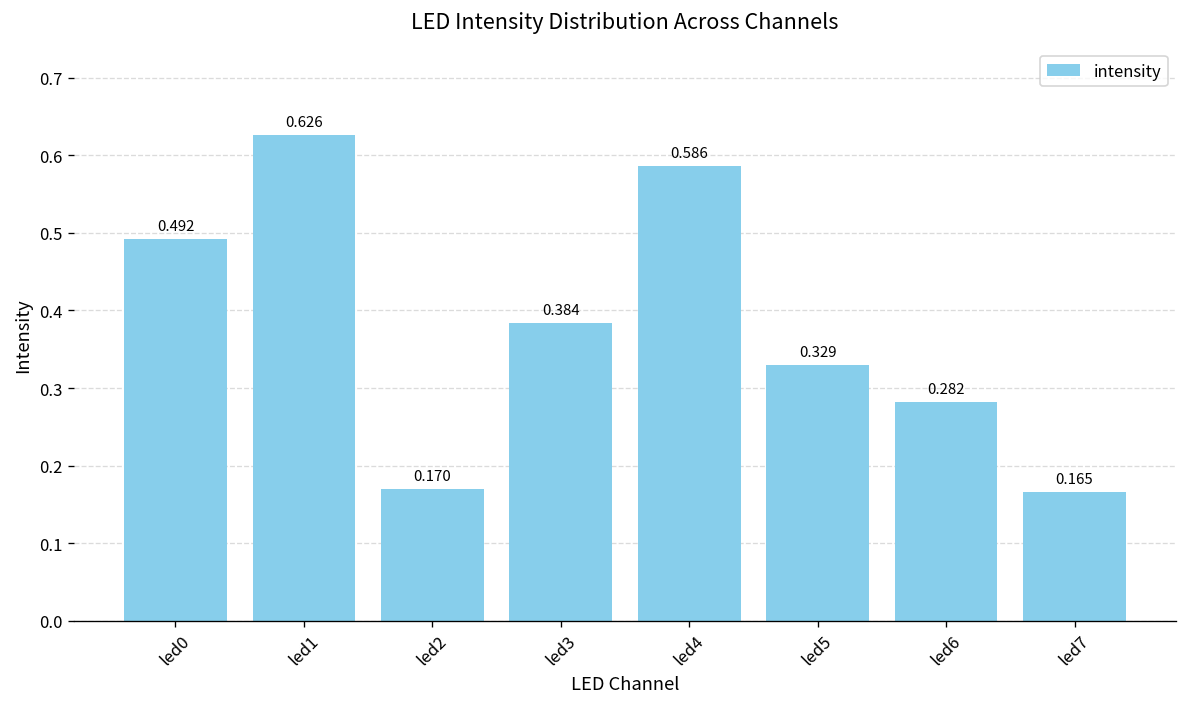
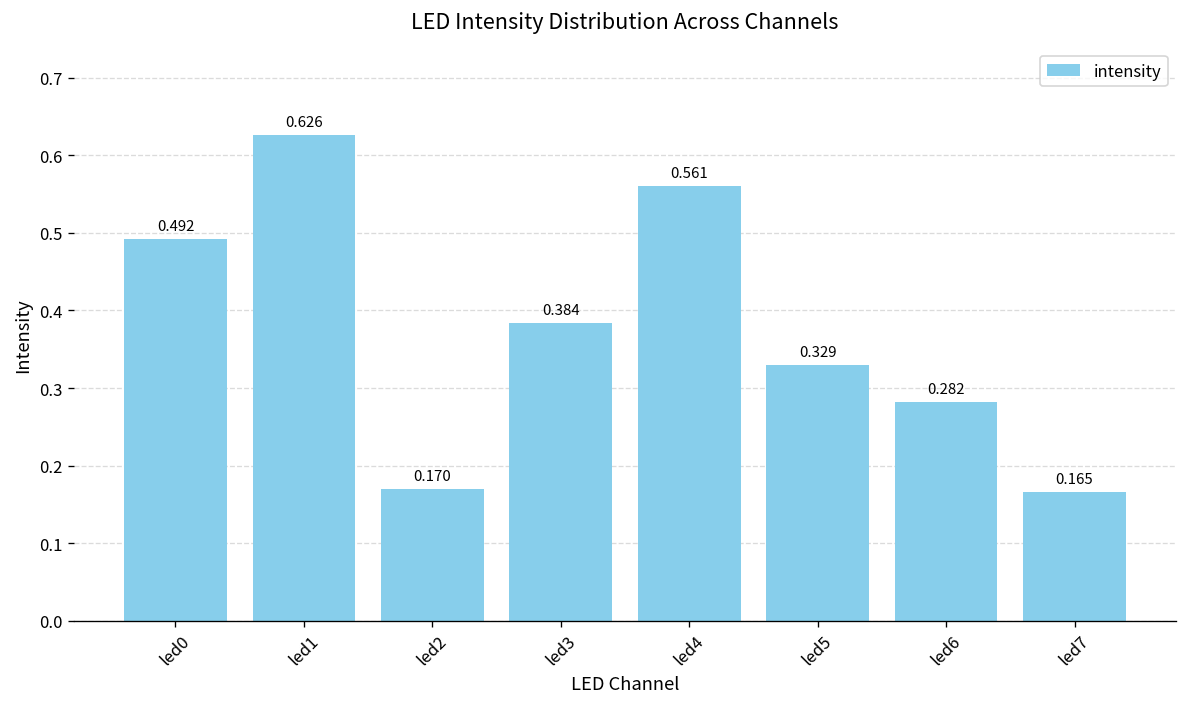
led4: 0.586 -> 0.561
